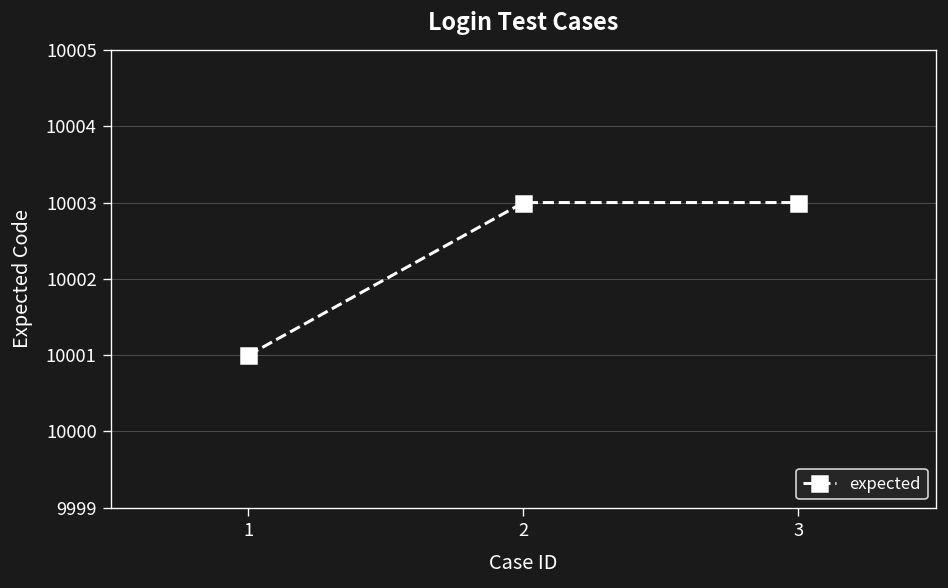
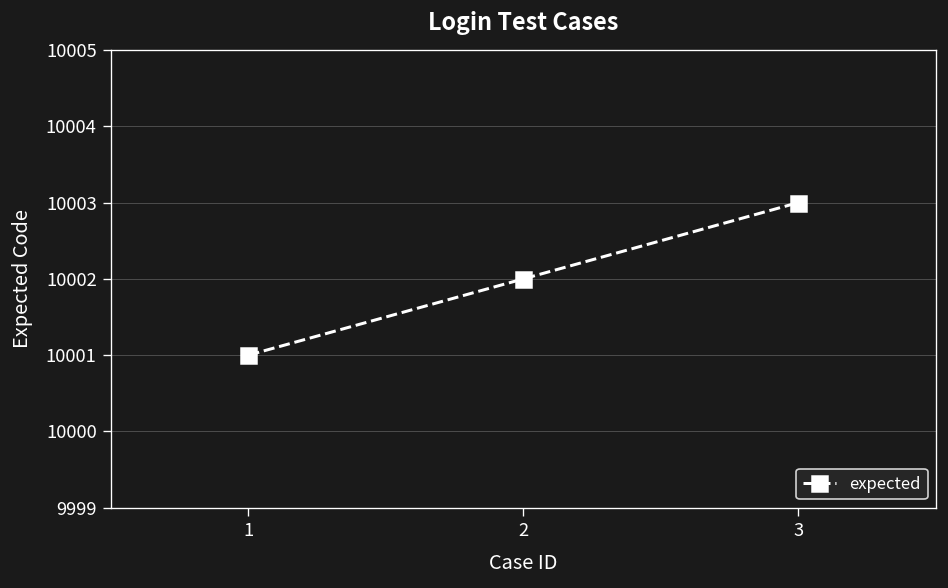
2: 10003 -> 10002
